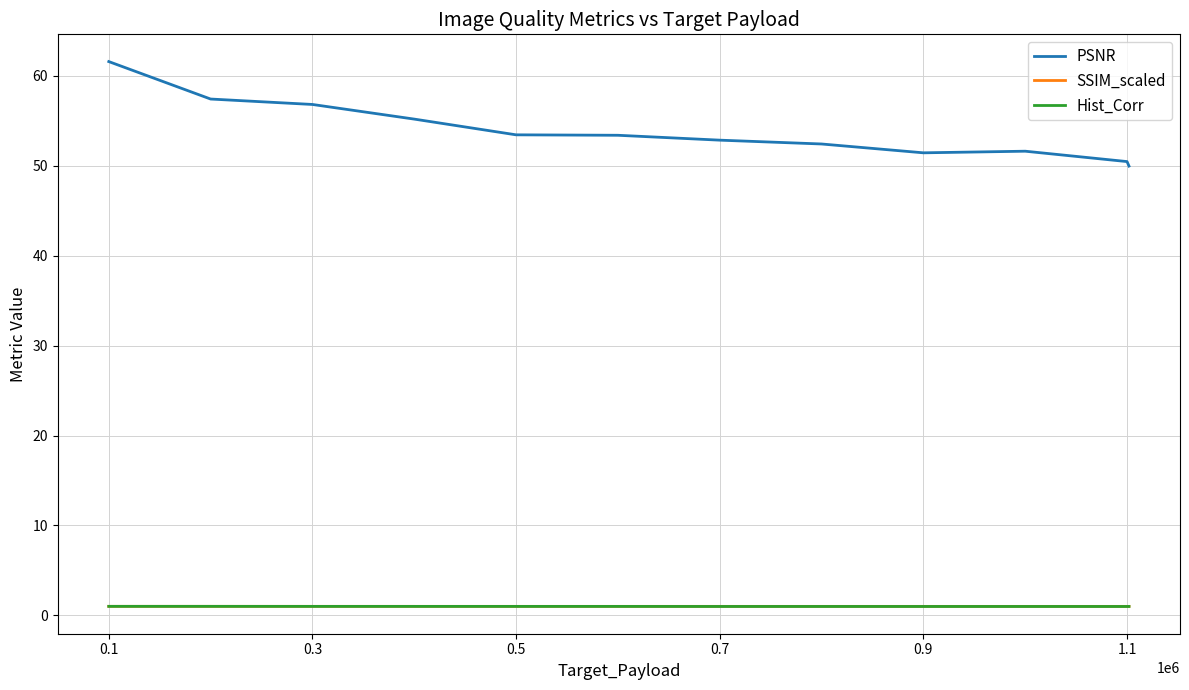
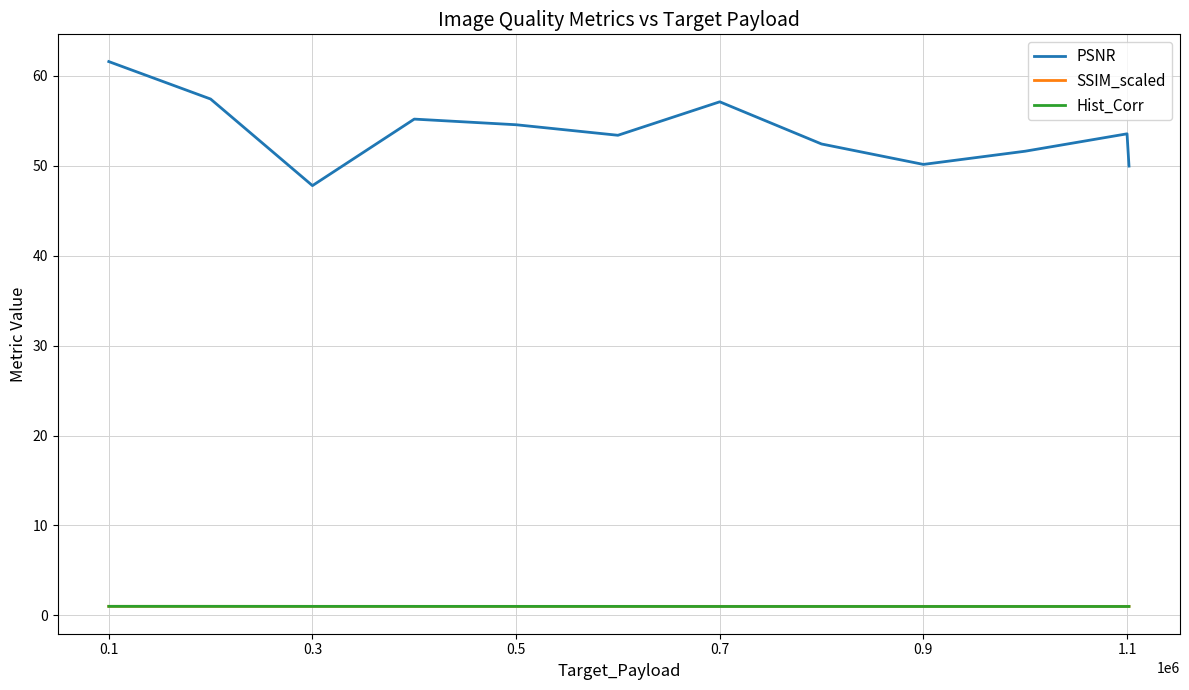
PSNR, 0.3: 57 -> 48
PSNR, 0.5: 53 -> 55
PSNR, 0.7: 53 -> 57
PSNR, 0.9: 51 -> 50
PSNR, 1.1: 50 -> 54
